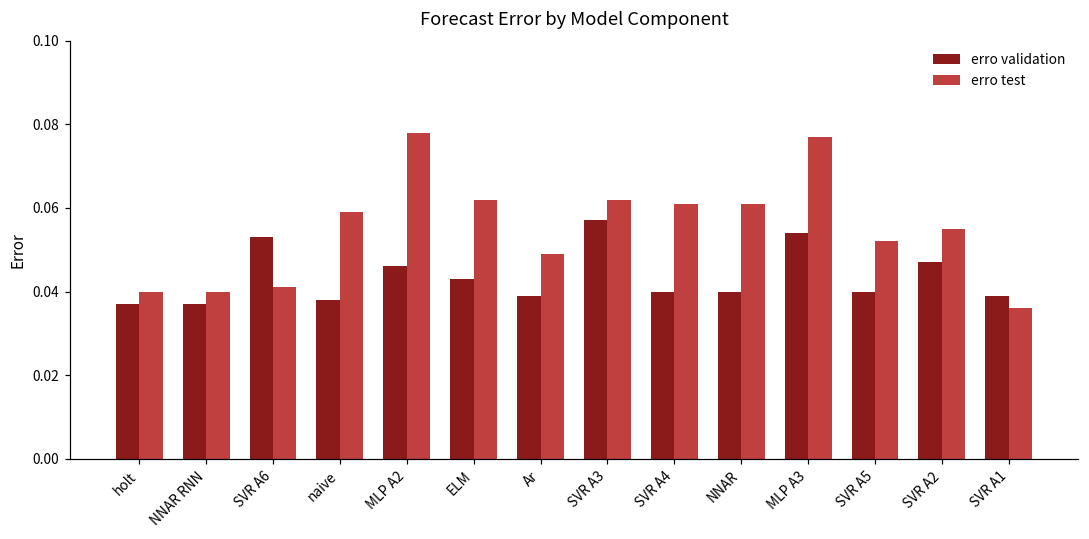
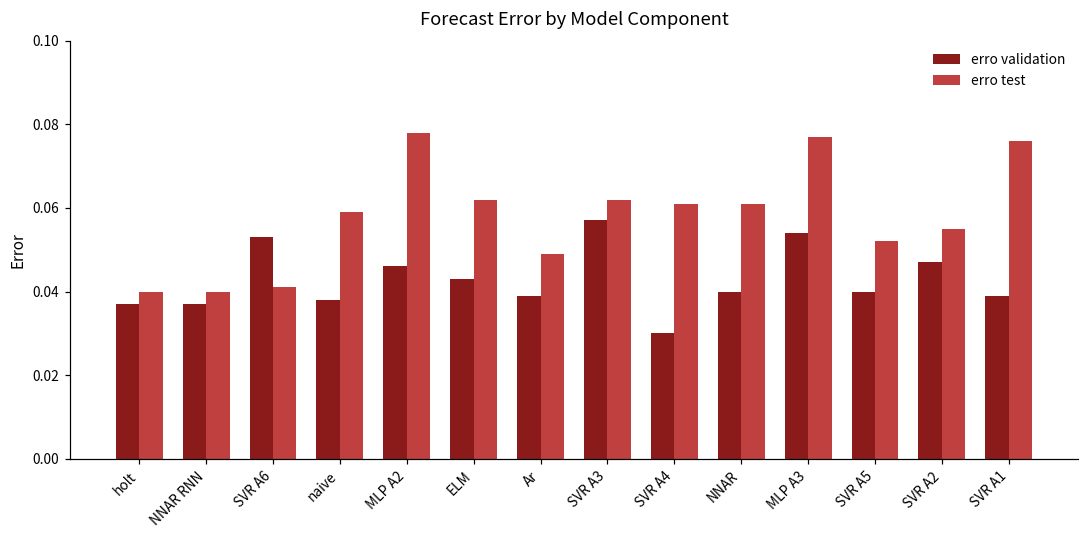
erro validation, SVR A4: 0.04 -> 0.03
erro test, SVR A1: 0.036 -> 0.076
